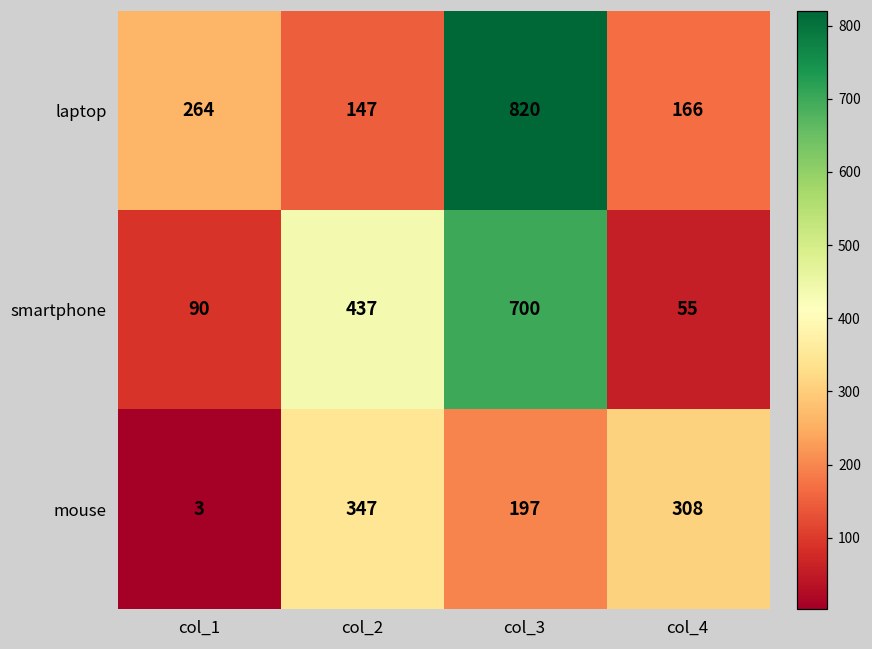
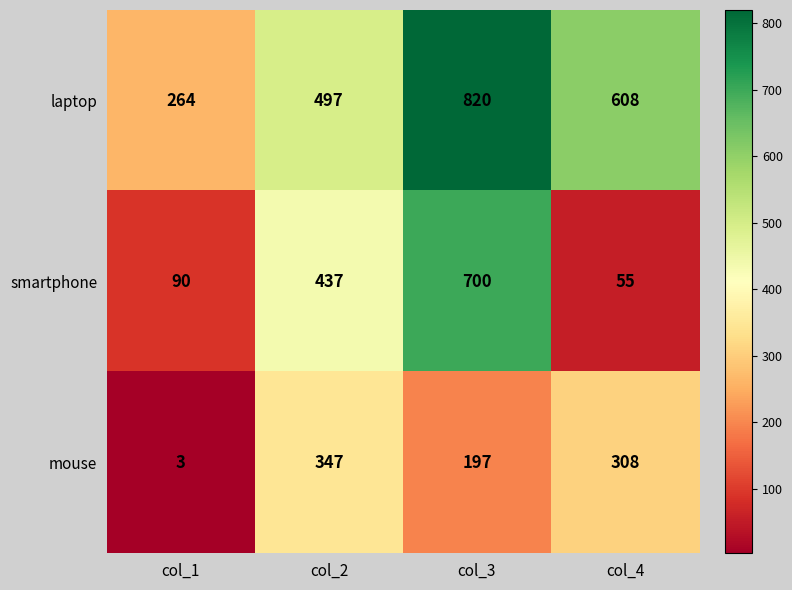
laptop, col_2: 147 -> 497
laptop, col_4: 166 -> 608
